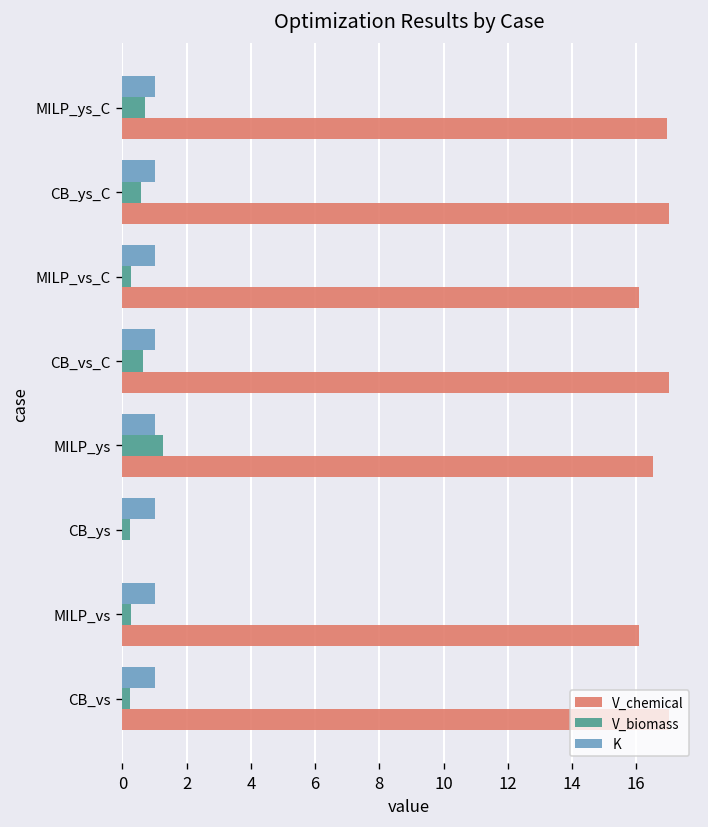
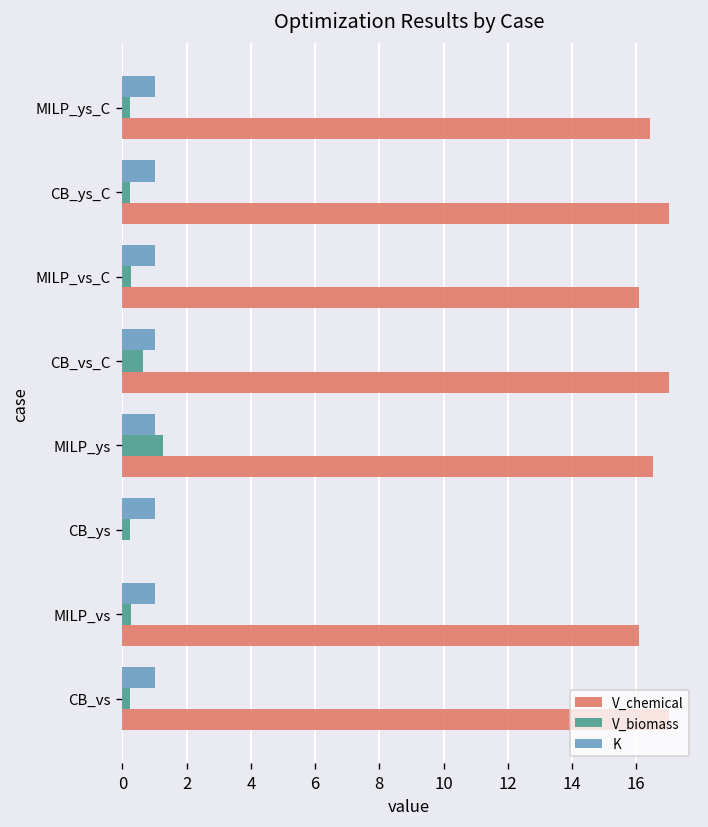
V_biomass, MILP_ys_C: 0.7 -> 0.2
V_chemical, MILP_ys_C: 17.0 -> 16.4
V_biomass, CB_ys_C: 0.6 -> 0.2
